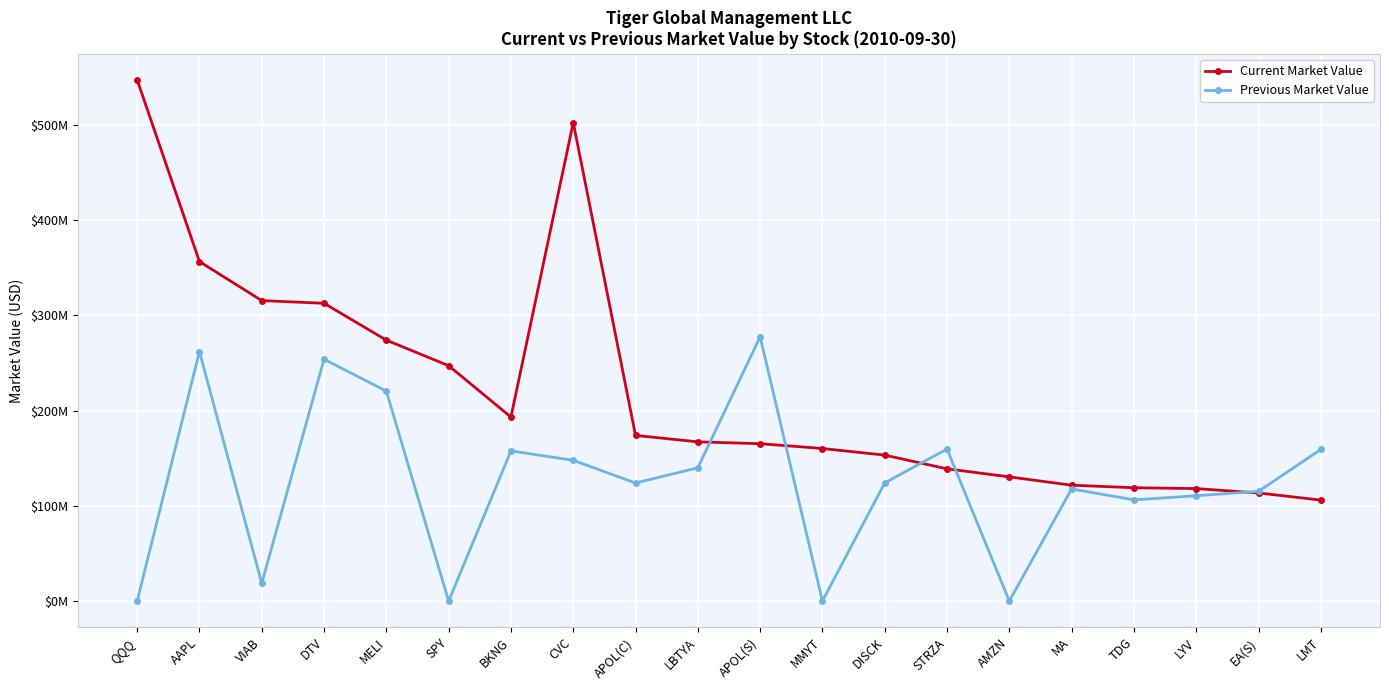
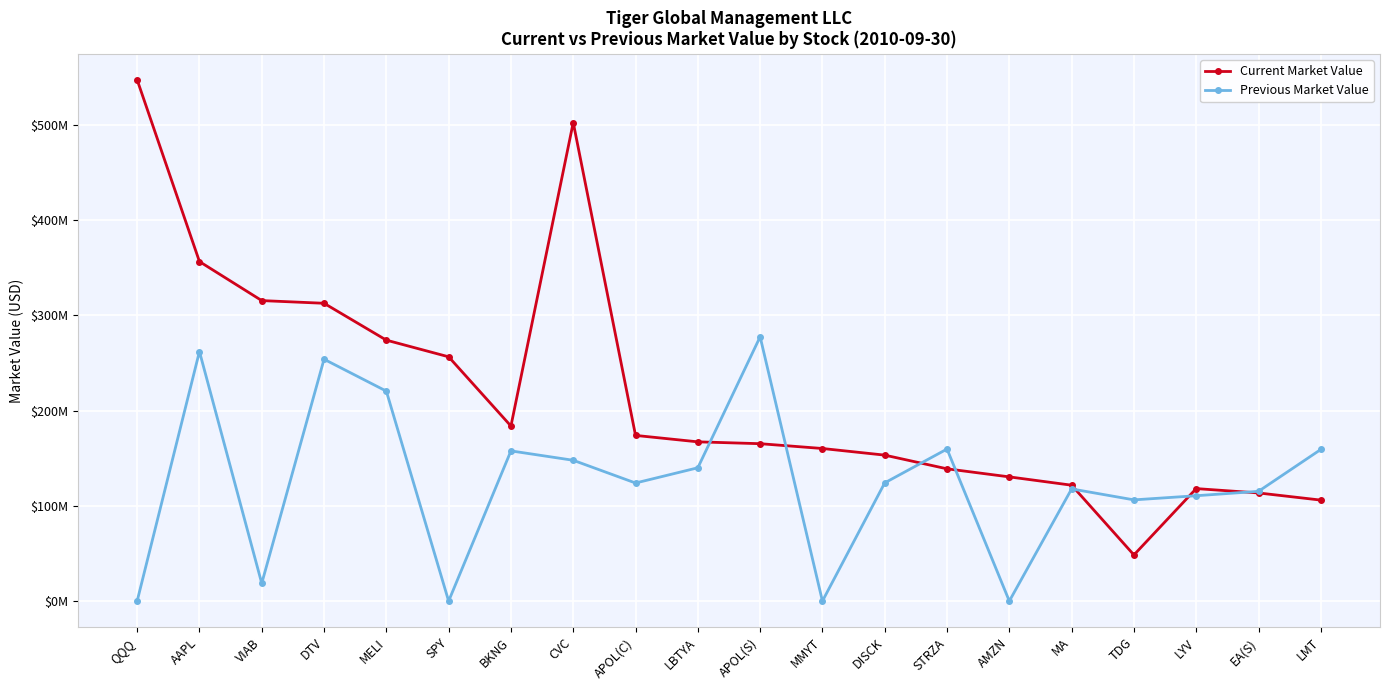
Current Market Value, SPY: $250000000 -> $260000000
Current Market Value, BKNG: $190000000 -> $180000000
Current Market Value, TDG: $120000000 -> $50000000
